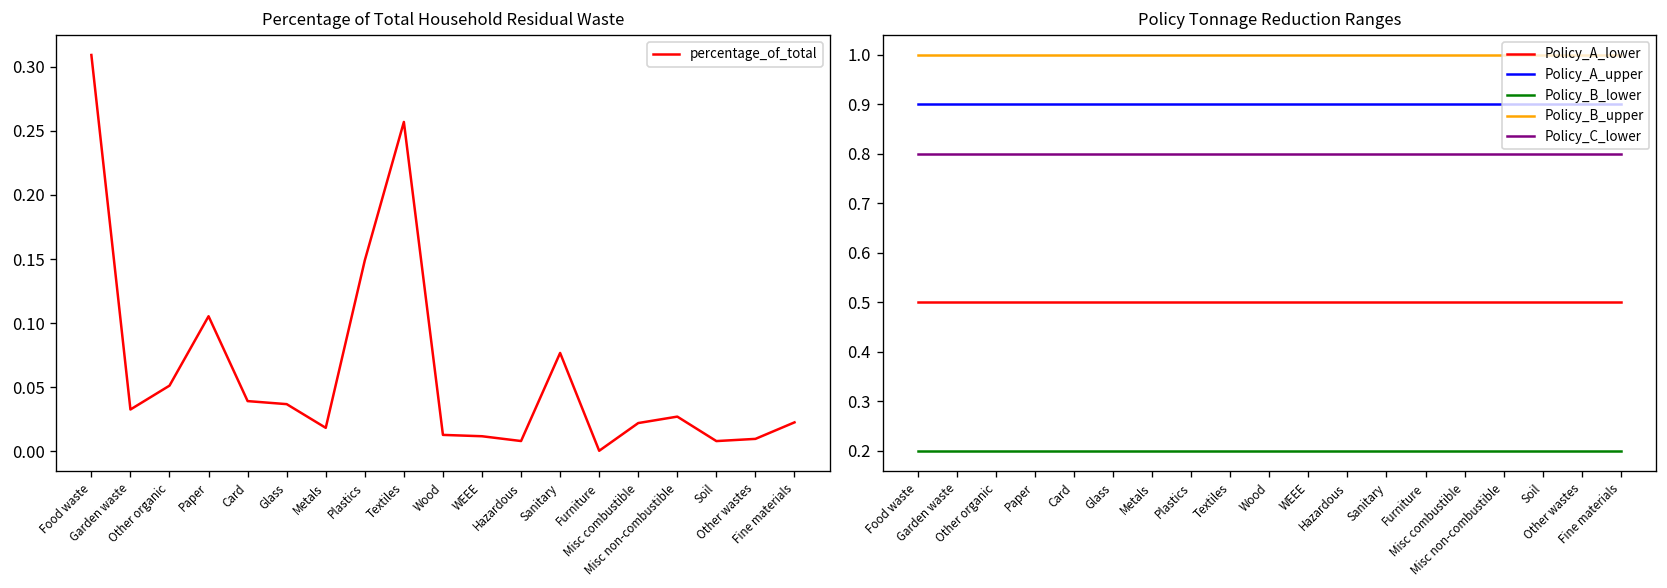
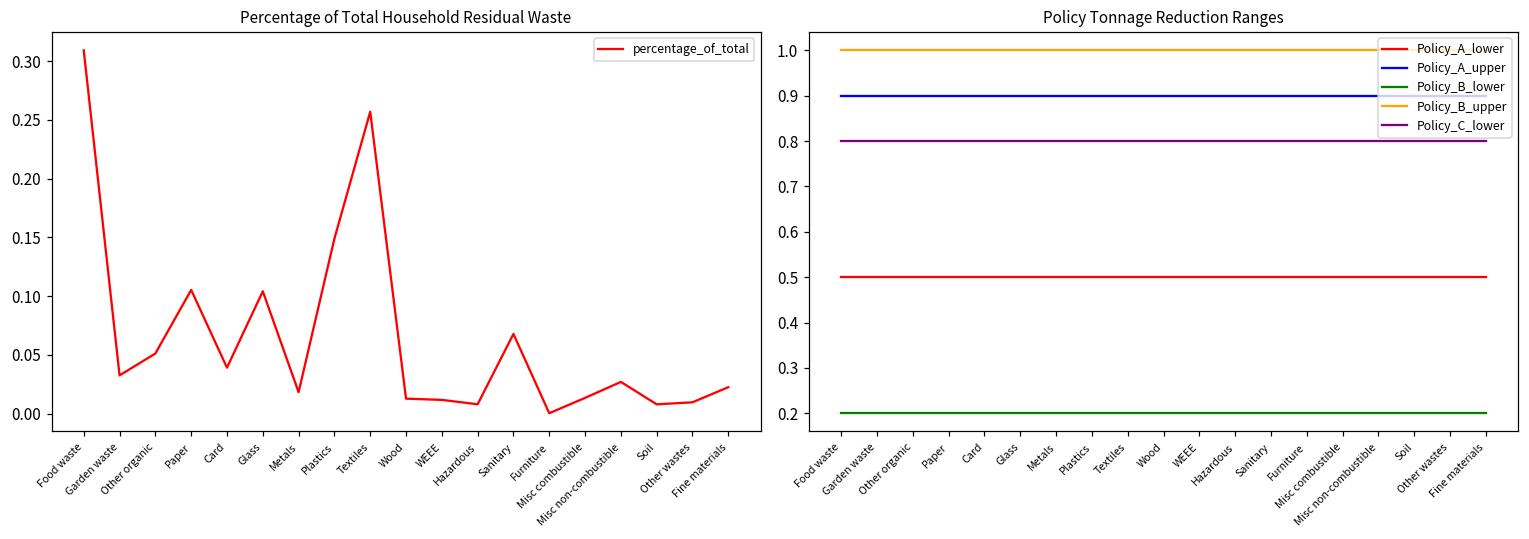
Percentage of Total Household Residual Waste, Glass: 0.037 -> 0.104
Percentage of Total Household Residual Waste, Sanitary: 0.077 -> 0.068
Percentage of Total Household Residual Waste, Misc combustible: 0.022 -> 0.013
